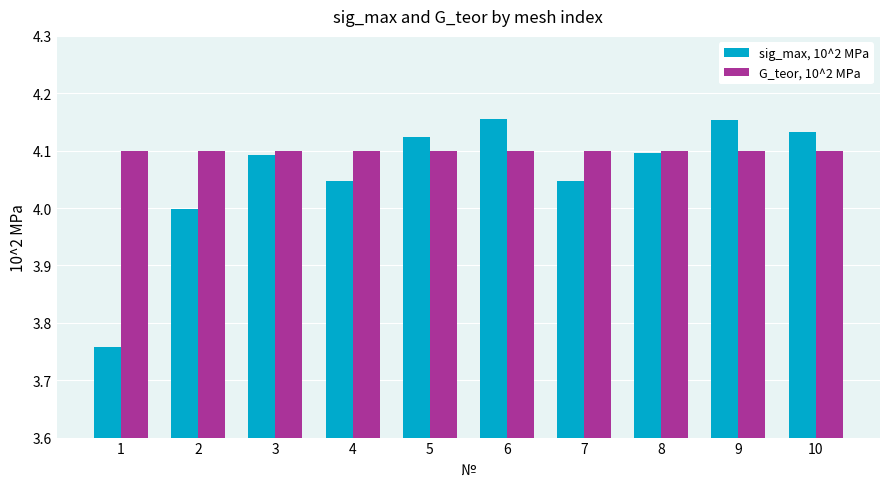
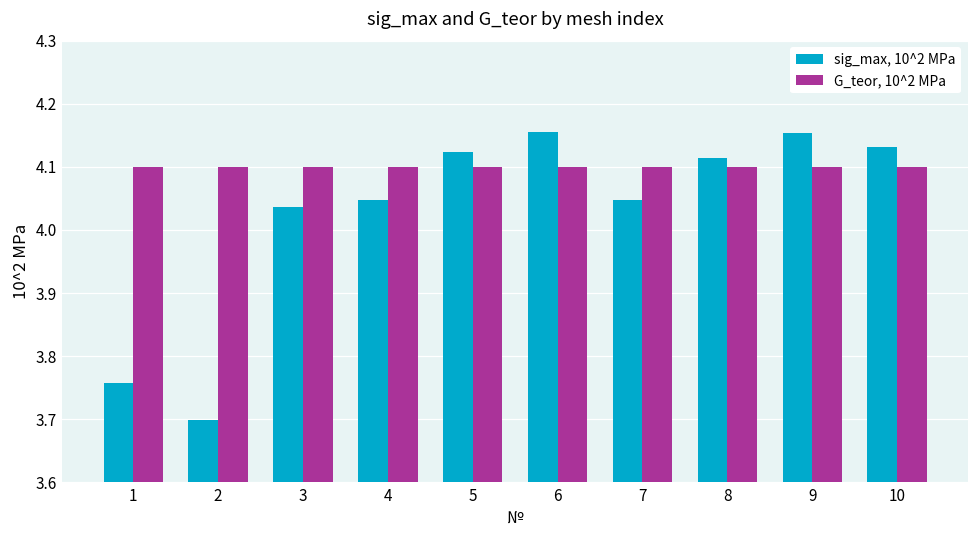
sig_max, 10^2 MPa, 2: 4.00 -> 3.70
sig_max, 10^2 MPa, 3: 4.09 -> 4.04
sig_max, 10^2 MPa, 8: 4.10 -> 4.11
